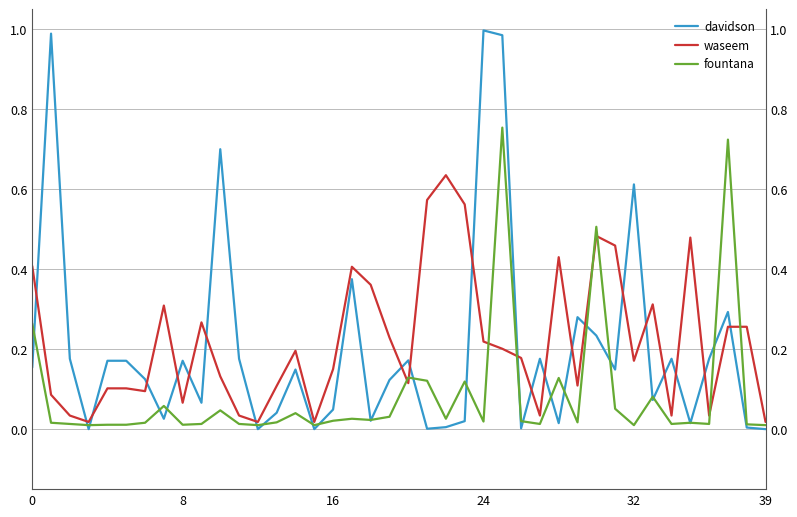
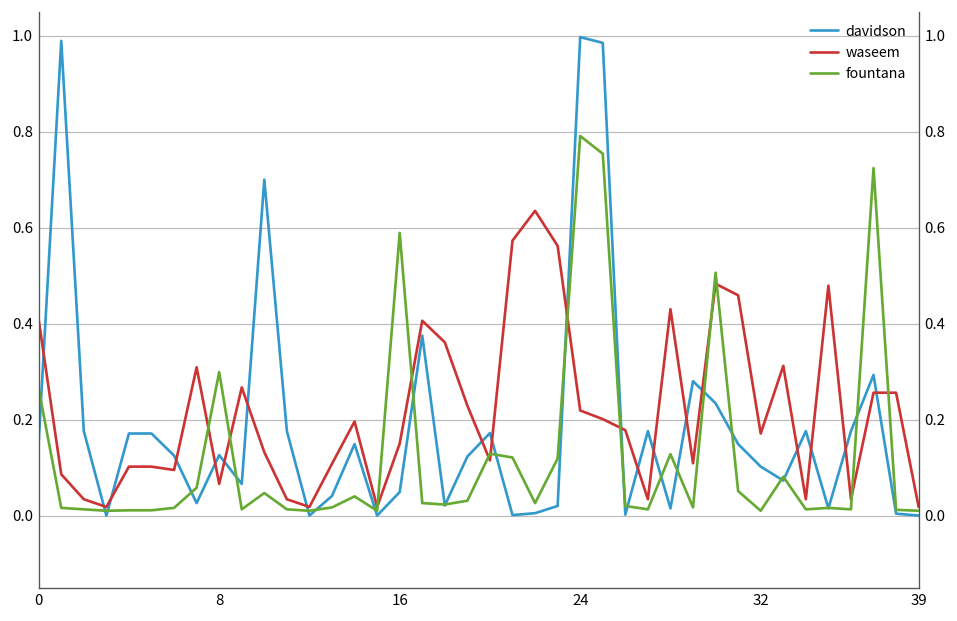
davidson, 8: 0.17 -> 0.13
fountana, 8: 0.01 -> 0.30
fountana, 16: 0.02 -> 0.59
fountana, 24: 0.02 -> 0.79
davidson, 32: 0.61 -> 0.10
